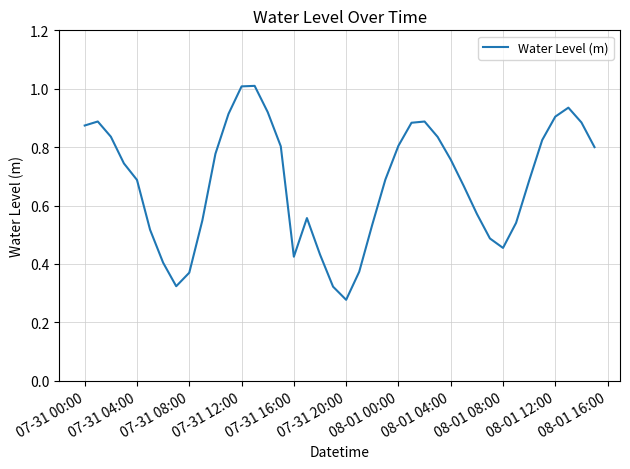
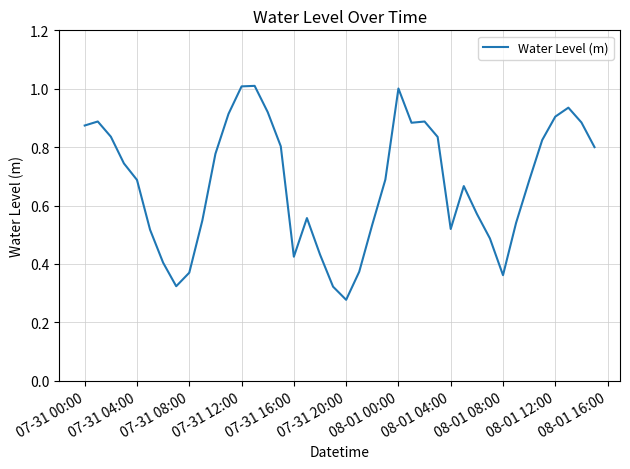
08-01 00:00: 0.80 -> 1.00
08-01 04:00: 0.76 -> 0.52
08-01 08:00: 0.45 -> 0.36
